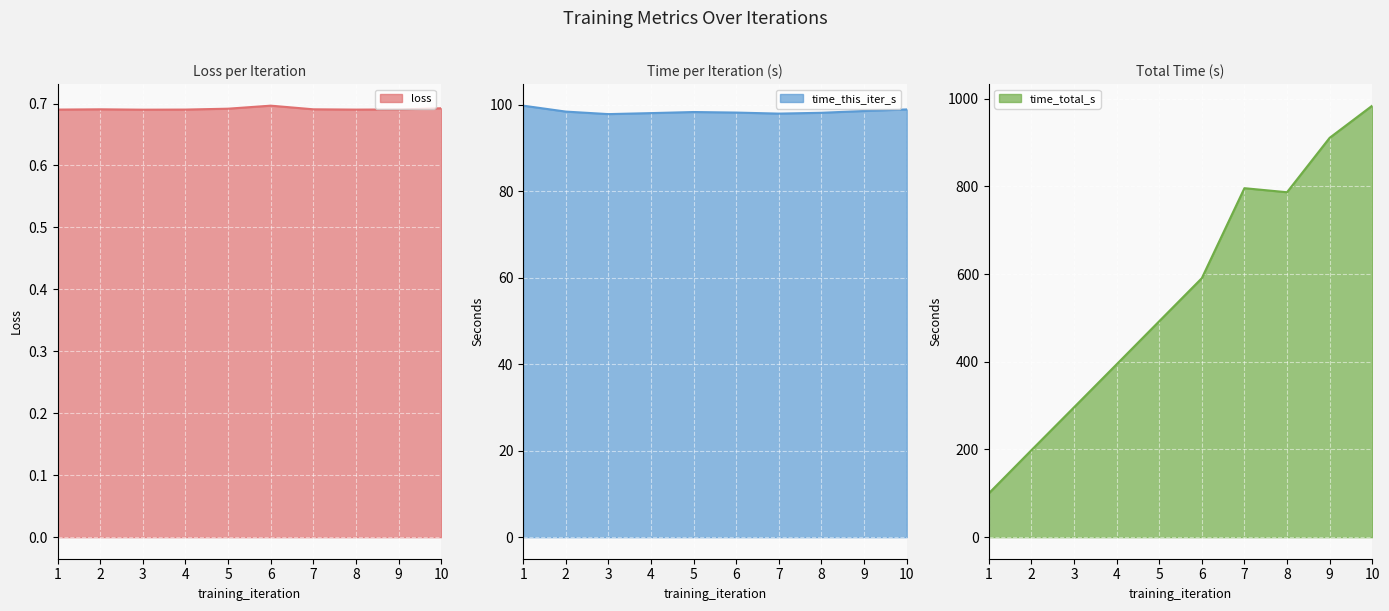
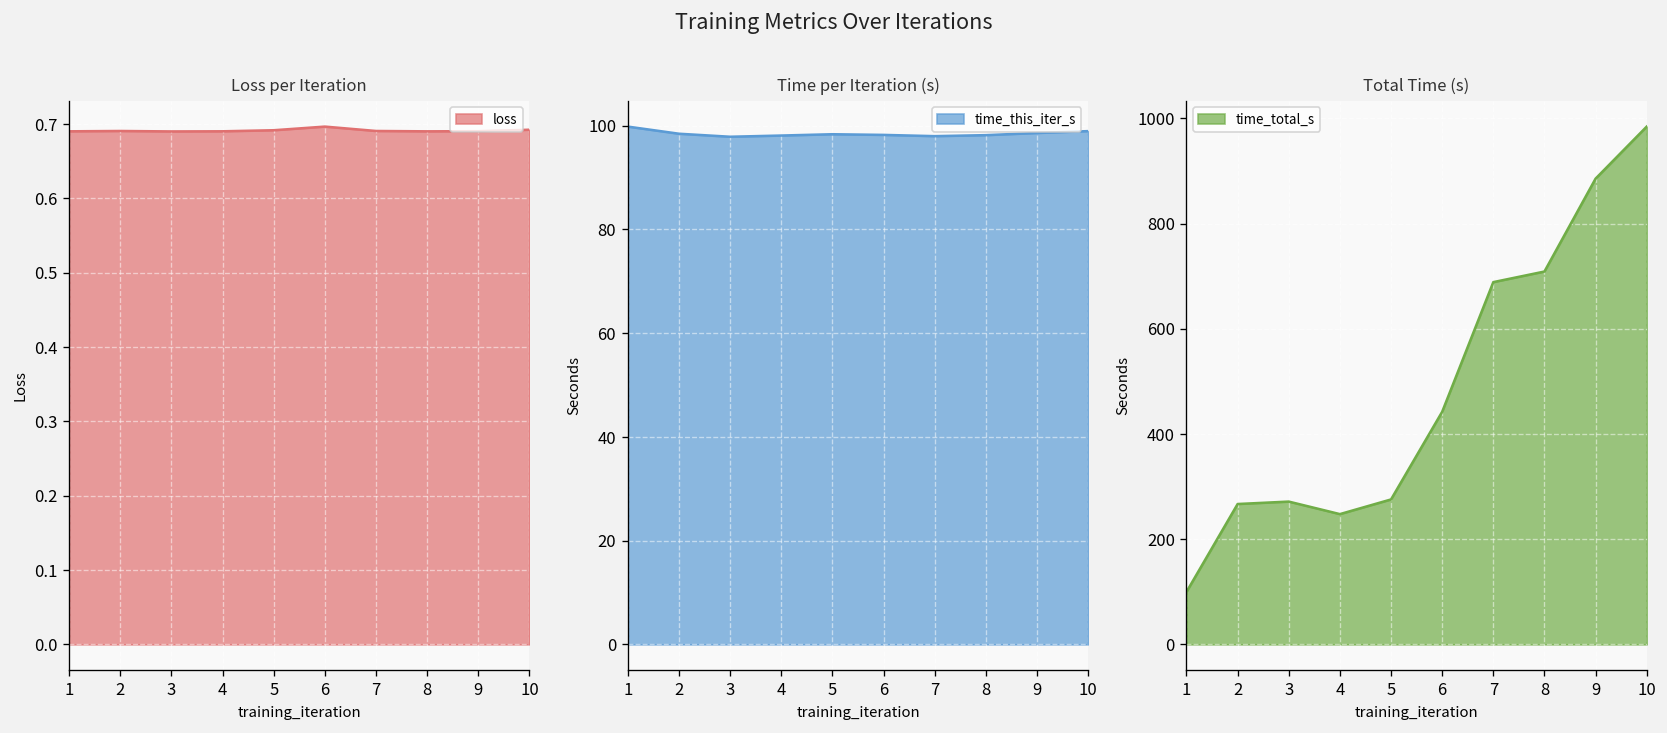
Total Time (s), 2: 200 -> 270
Total Time (s), 3: 300 -> 270
Total Time (s), 4: 390 -> 250
Total Time (s), 5: 490 -> 280
Total Time (s), 6: 590 -> 440
Total Time (s), 7: 800 -> 690
Total Time (s), 8: 790 -> 710
Total Time (s), 9: 910 -> 890
